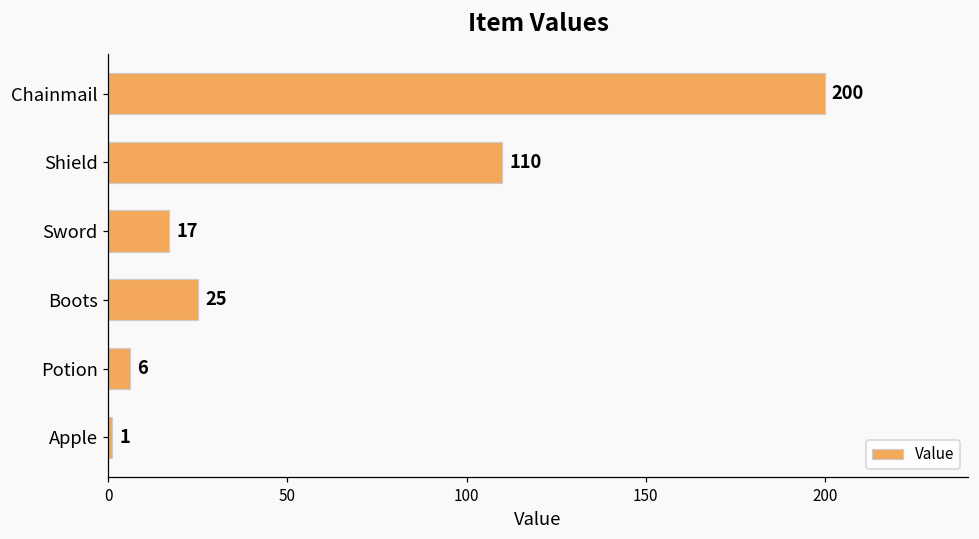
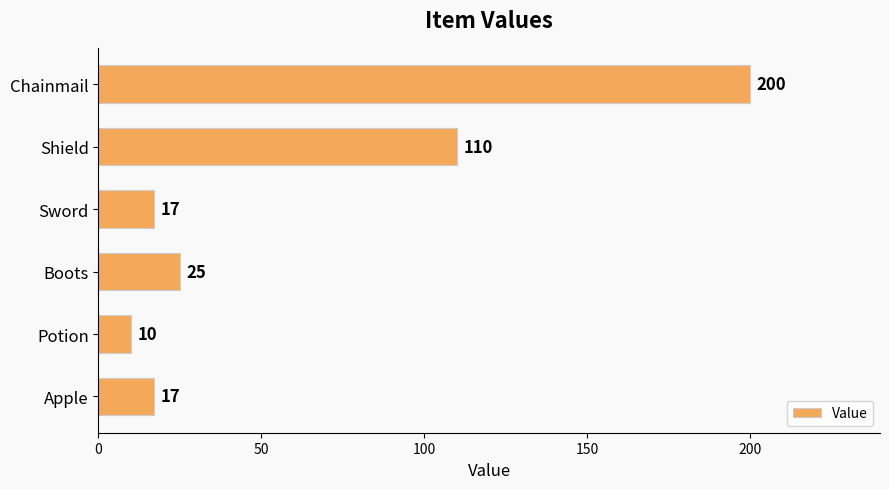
Potion: 6 -> 10
Apple: 1 -> 17
